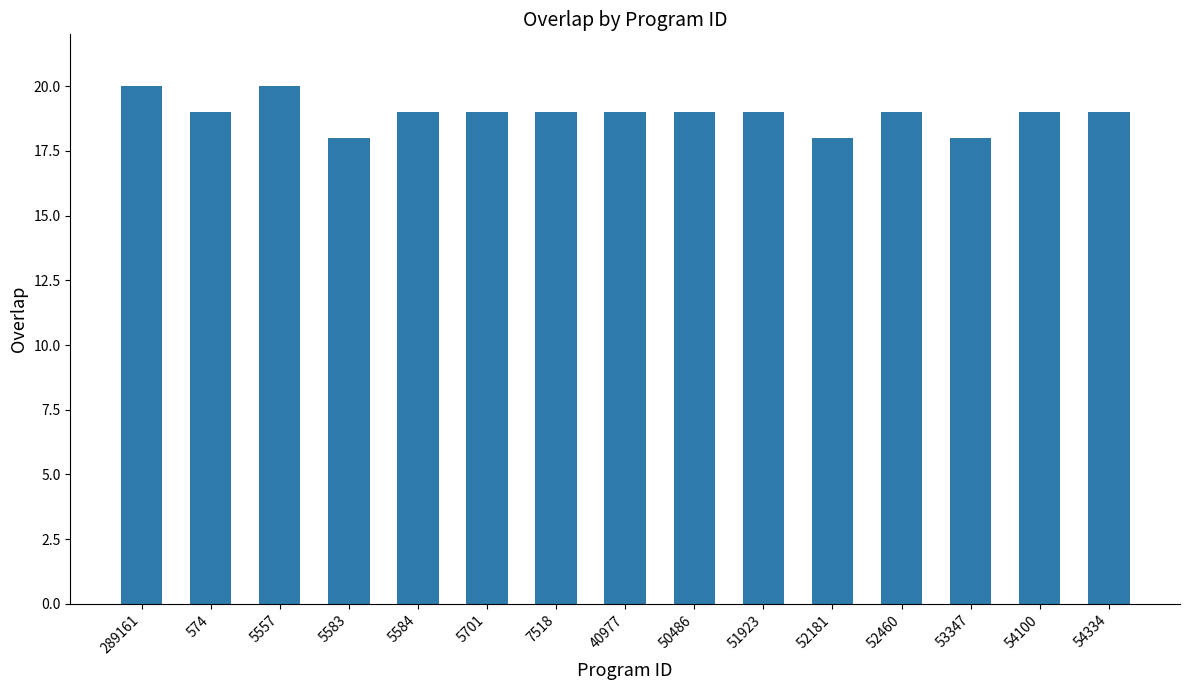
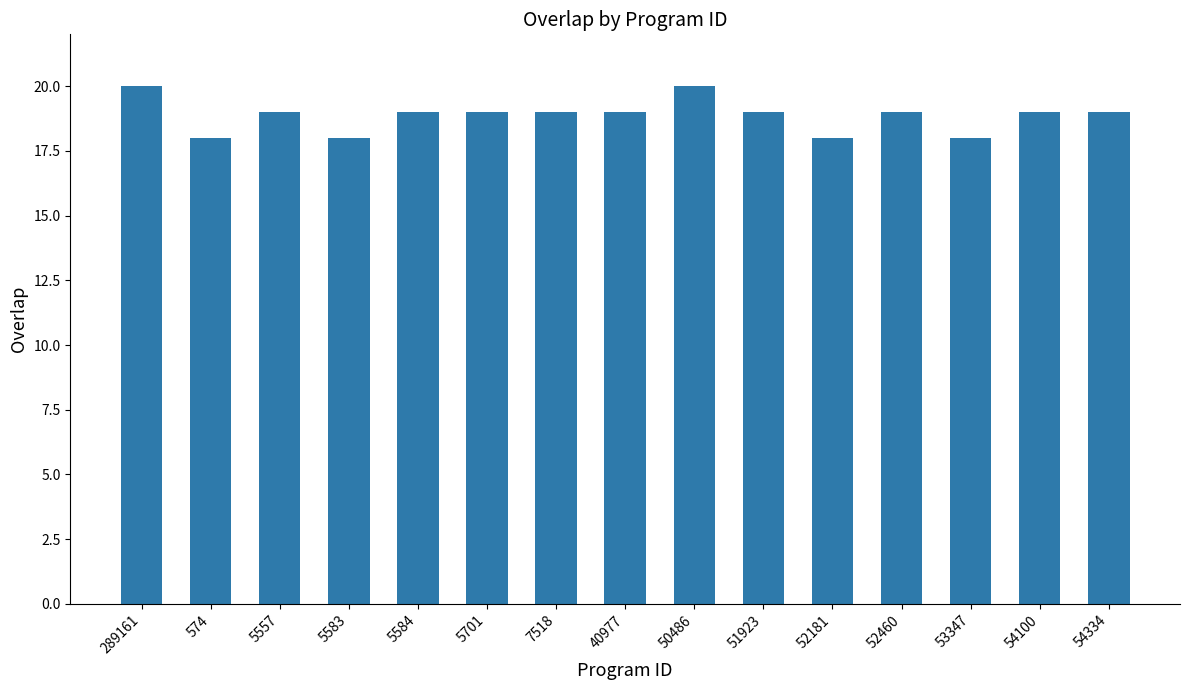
574: 19 -> 18
5557: 20 -> 19
50486: 19 -> 20
